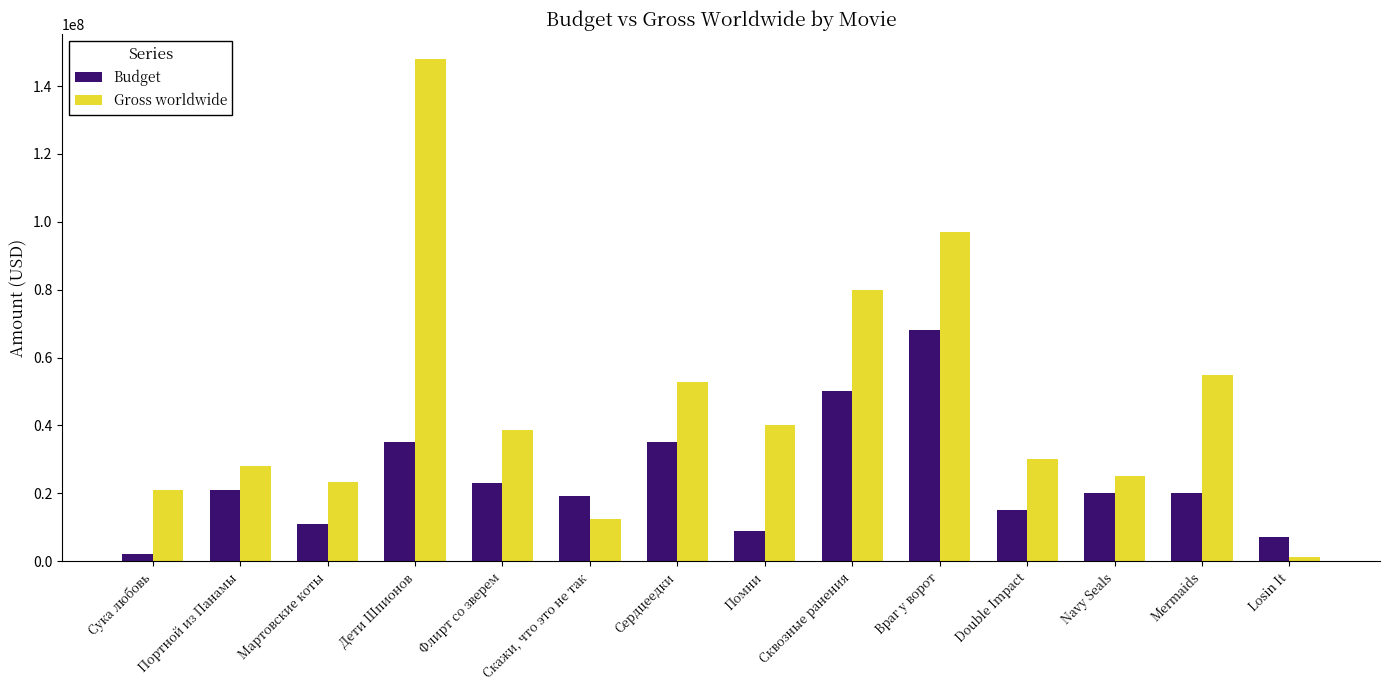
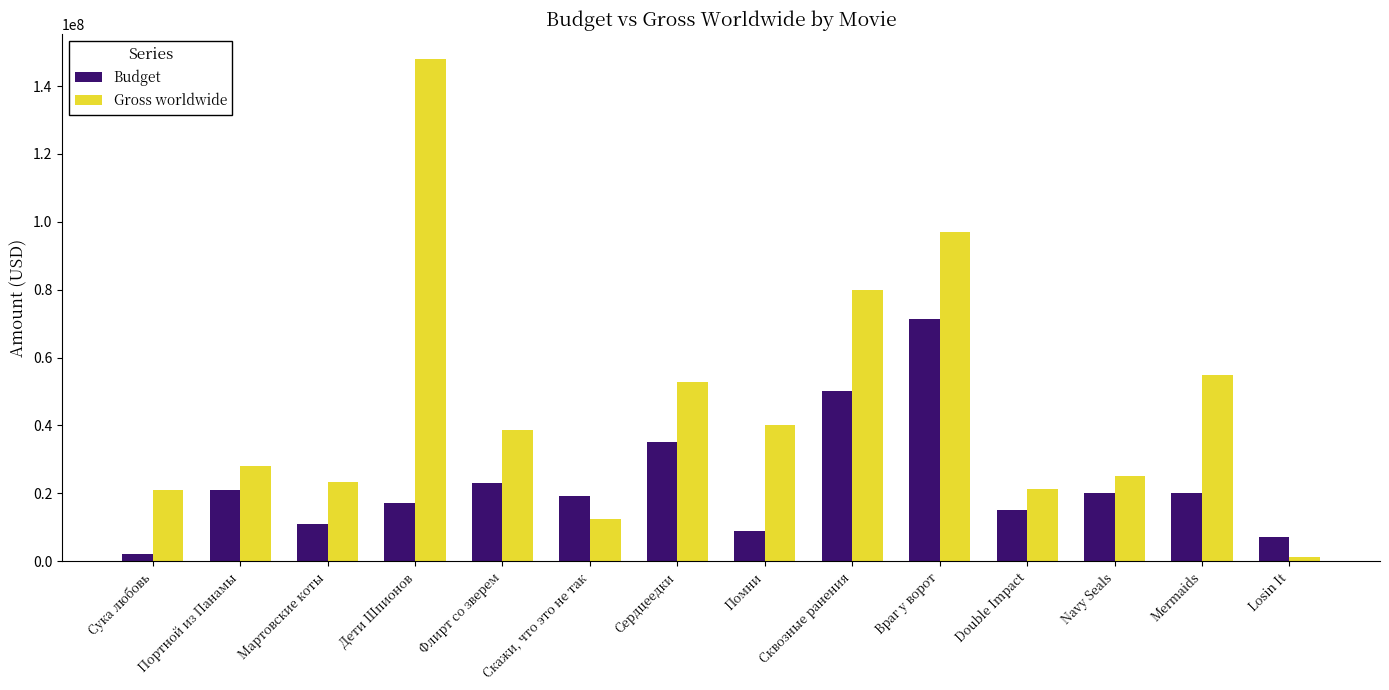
Budget, Дети Шпионов: 35000000 -> 17000000
Budget, Враг у ворот: 68000000 -> 71000000
Gross worldwide, Double Impact: 30000000 -> 21000000
